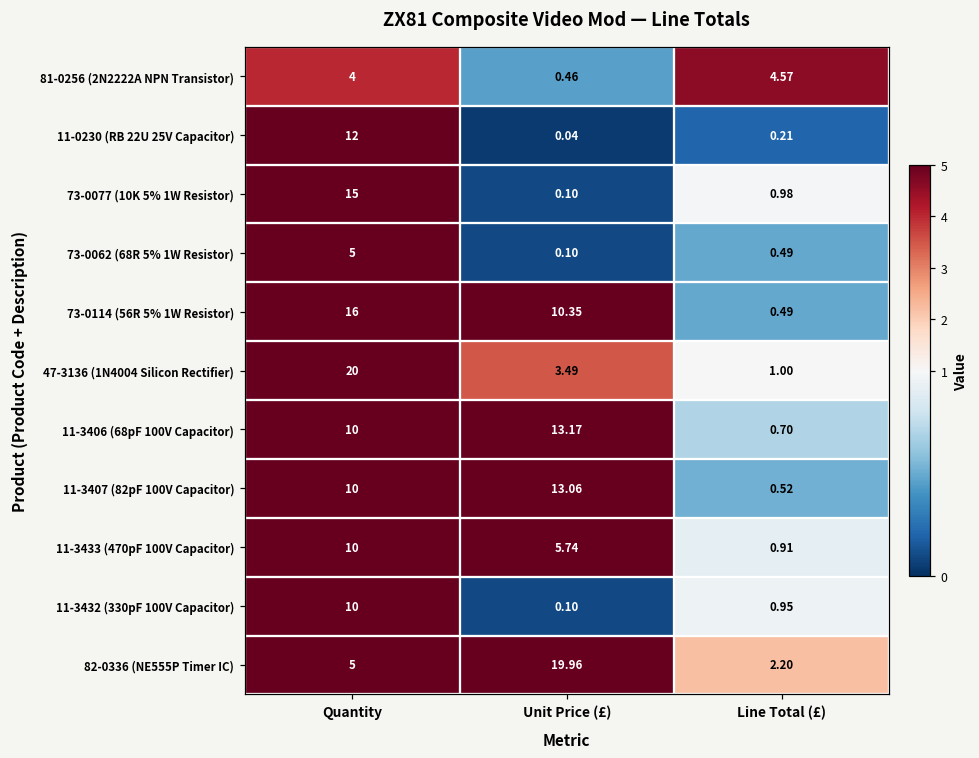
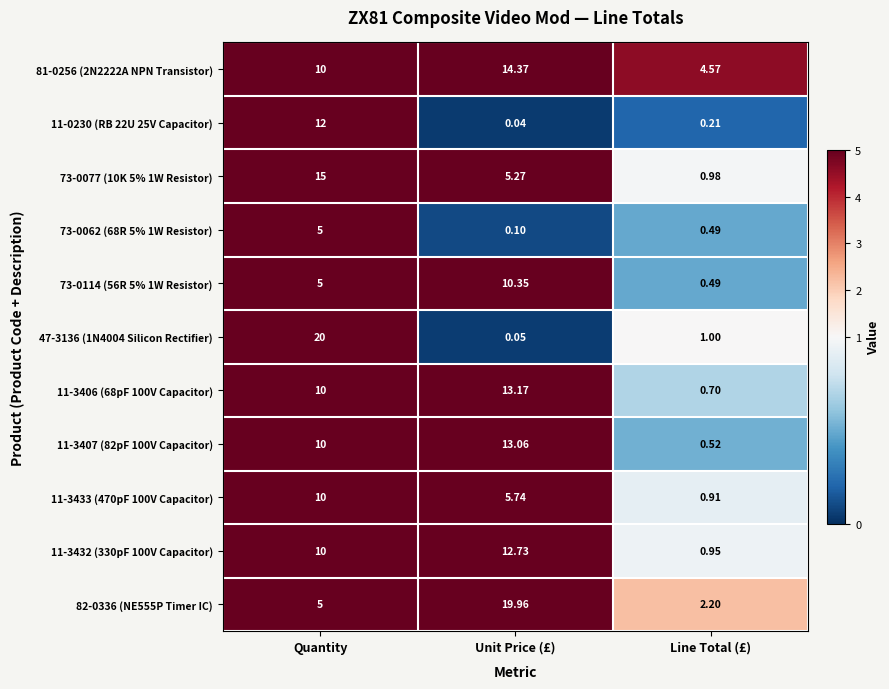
81-0256 (2N2222A NPN Transistor), Quantity: 4 -> 10
81-0256 (2N2222A NPN Transistor), Unit Price (£): 0.46 -> 14.37
73-0077 (10K 5% 1W Resistor), Unit Price (£): 0.10 -> 5.27
73-0114 (56R 5% 1W Resistor), Quantity: 16 -> 5
47-3136 (1N4004 Silicon Rectifier), Unit Price (£): 3.49 -> 0.05
11-3432 (330pF 100V Capacitor), Unit Price (£): 0.10 -> 12.73
